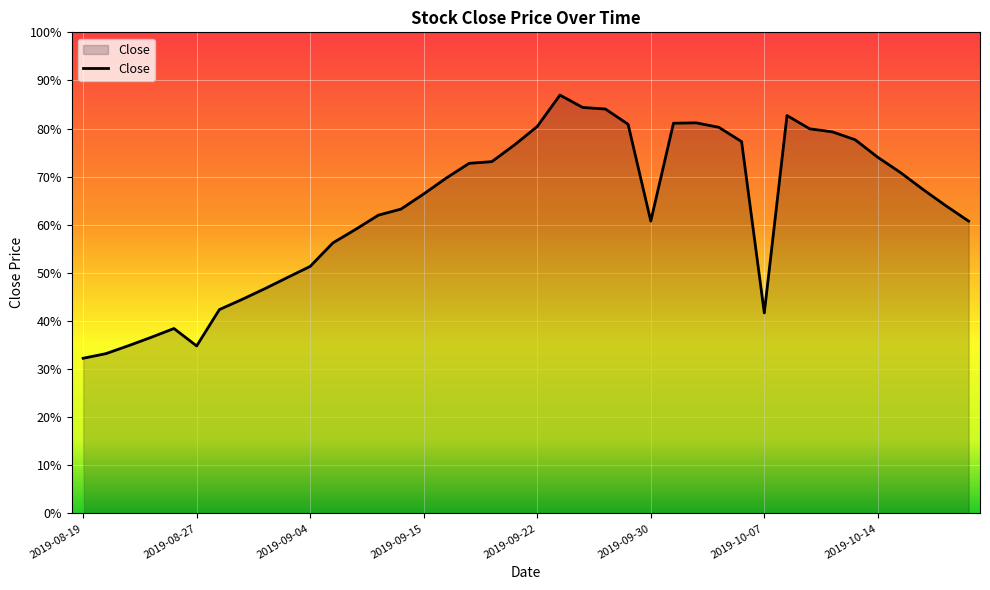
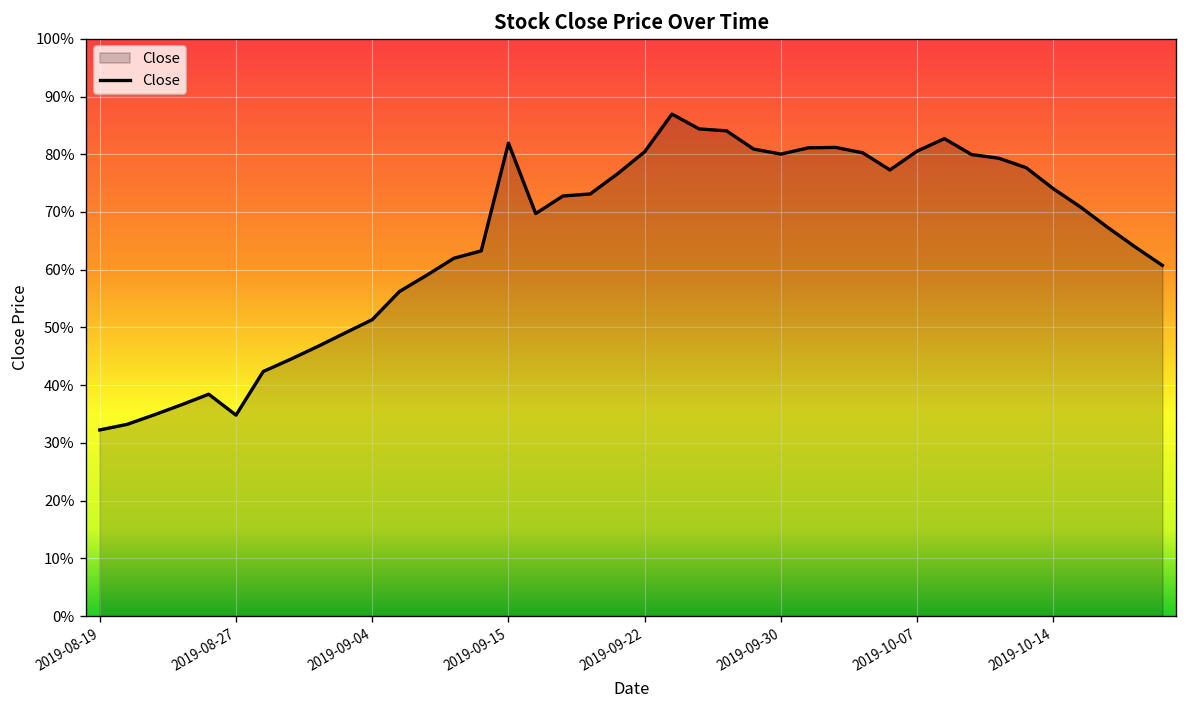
2019-09-15: 66% -> 82%
2019-09-30: 61% -> 80%
2019-10-07: 42% -> 81%
